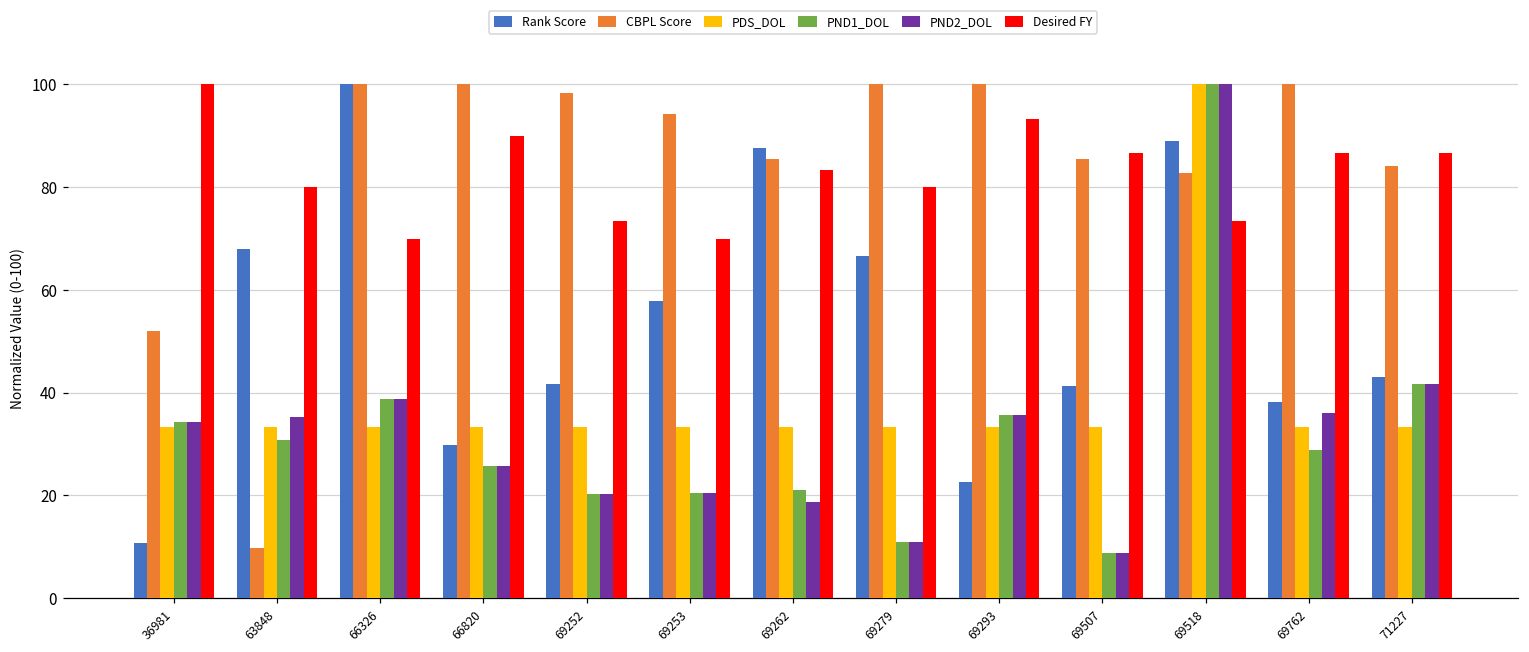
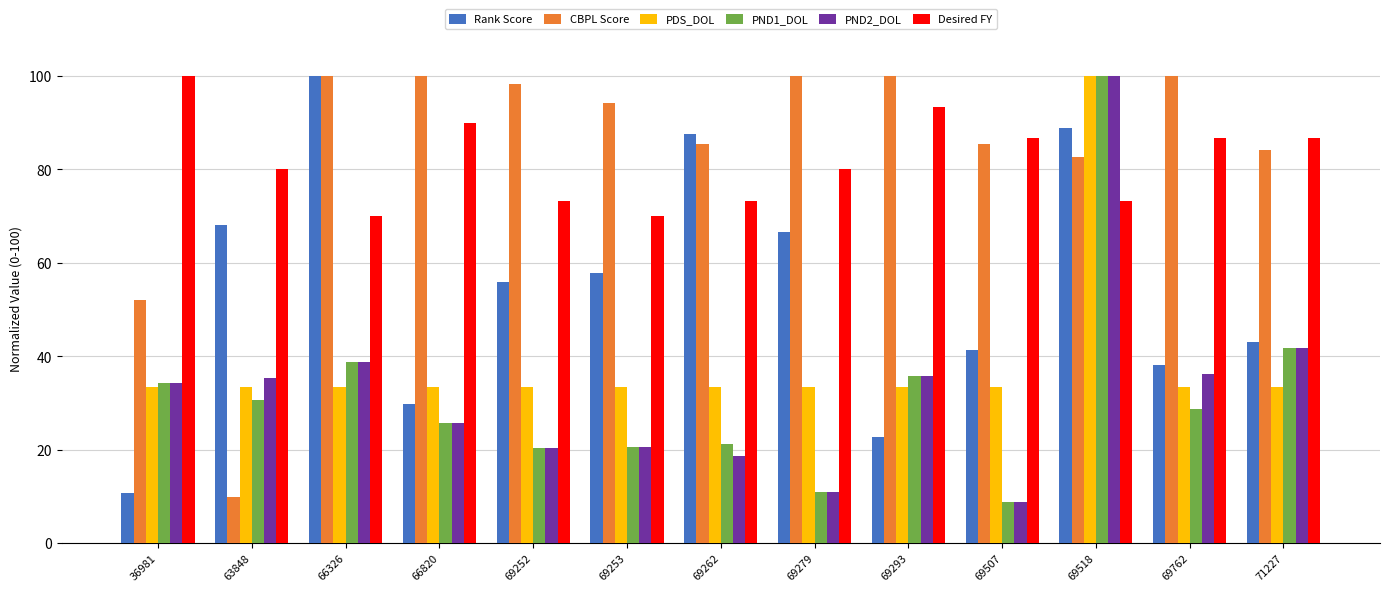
Rank Score, 69252: 42 -> 56
Desired FY, 69262: 83 -> 73
